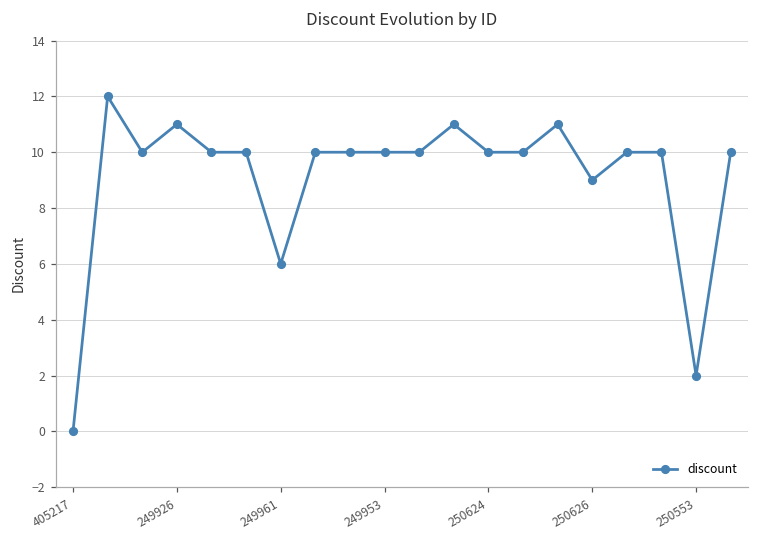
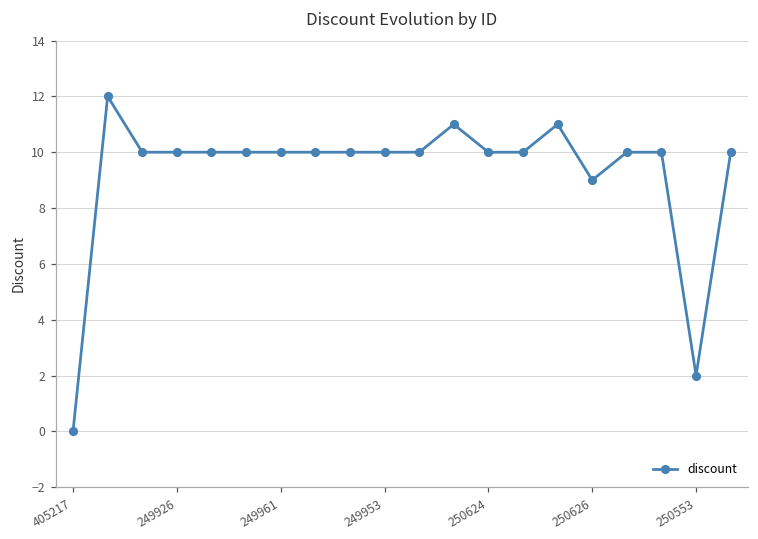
249926: 11 -> 10
249961: 6 -> 10
